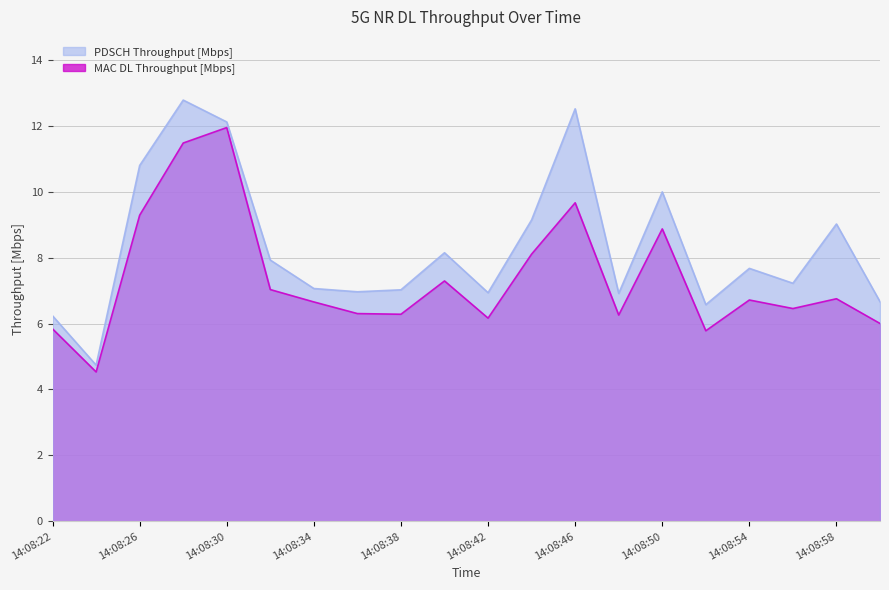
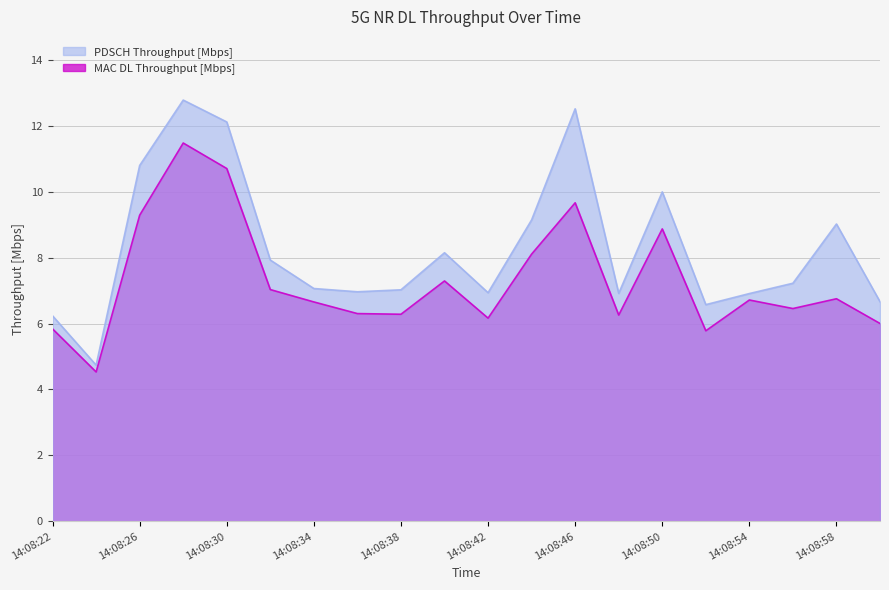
MAC DL Throughput [Mbps], 14:08:30: 11.9 -> 10.7
PDSCH Throughput [Mbps], 14:08:54: 7.7 -> 6.9
